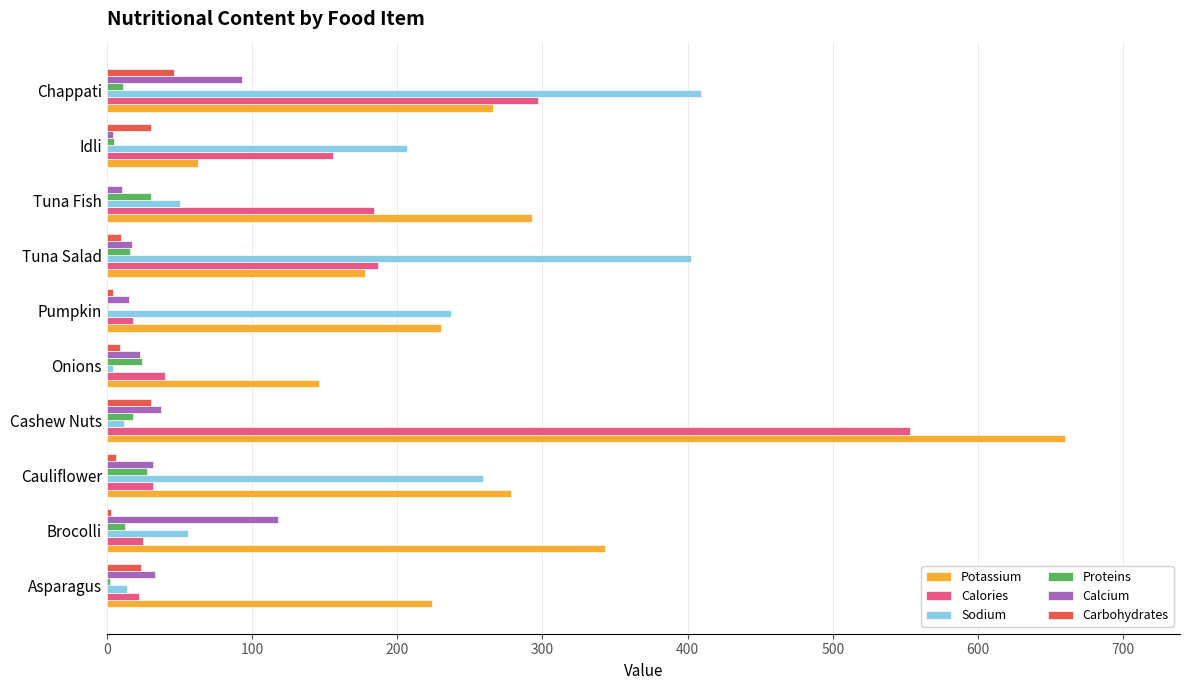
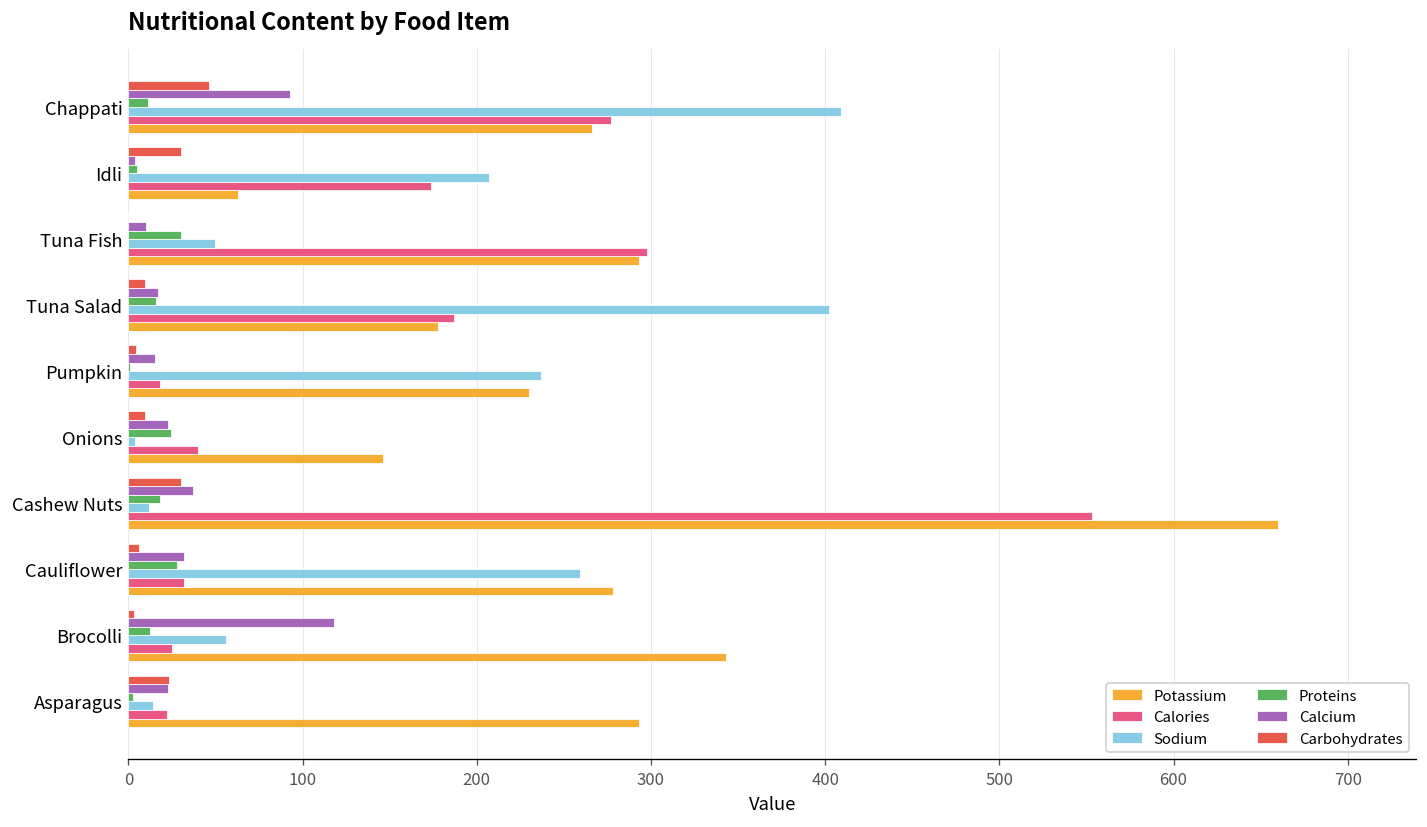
Calories, Chappati: 297 -> 277
Calories, Idli: 156 -> 174
Calories, Tuna Fish: 184 -> 298
Calcium, Asparagus: 33 -> 23
Potassium, Asparagus: 224 -> 293
